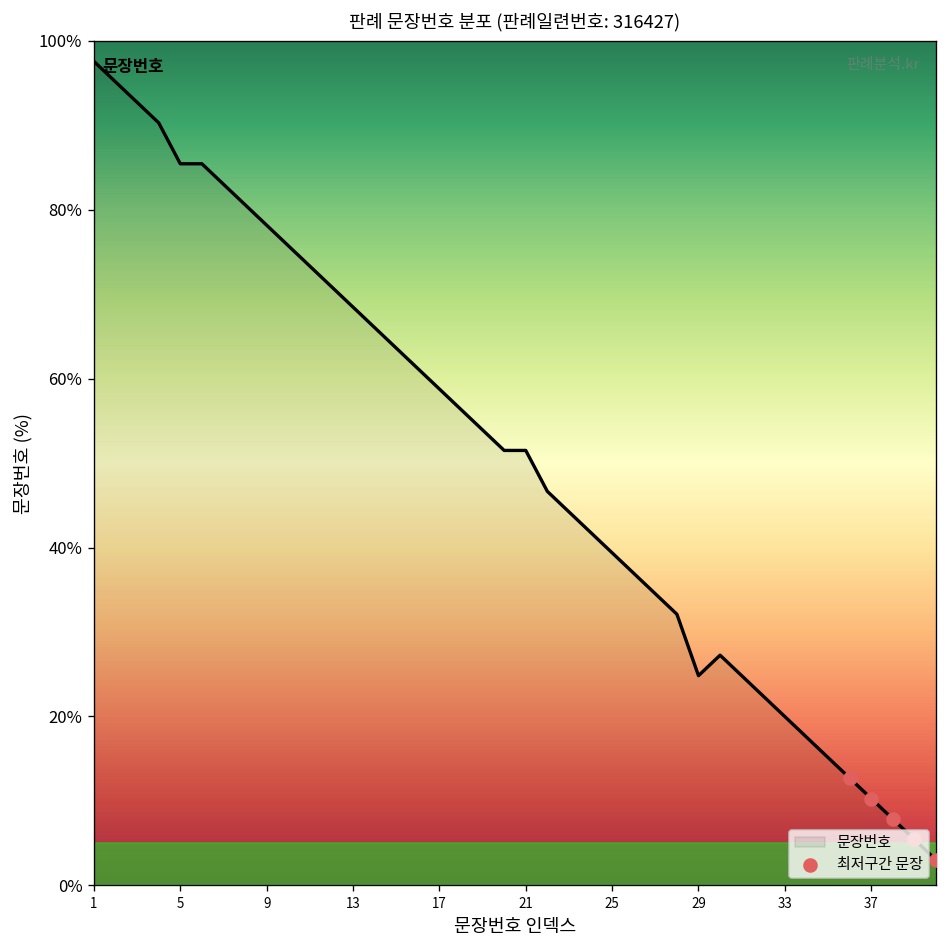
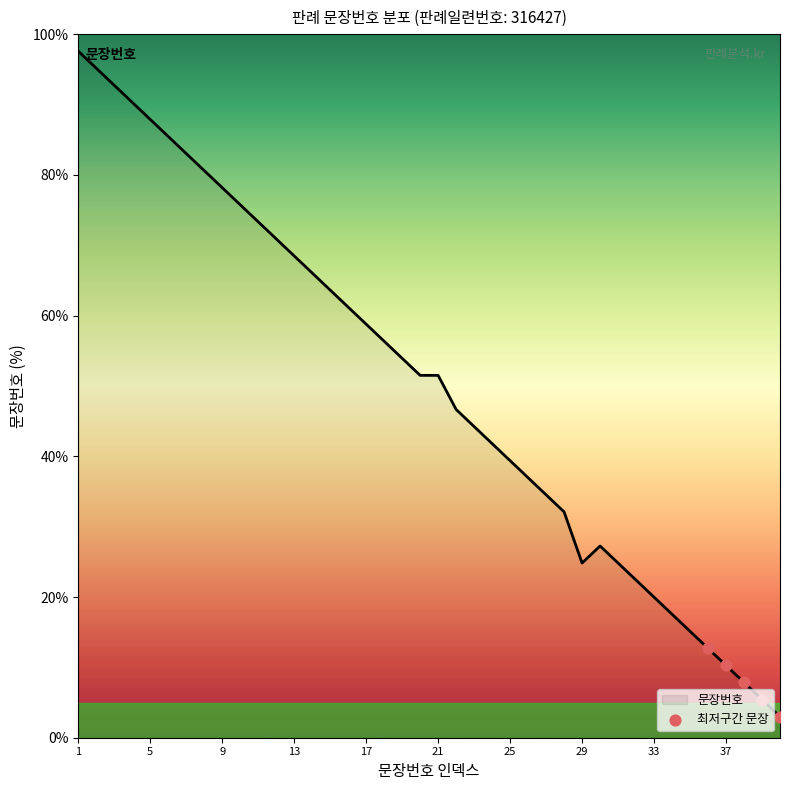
문장번호, 5: 85% -> 88%
